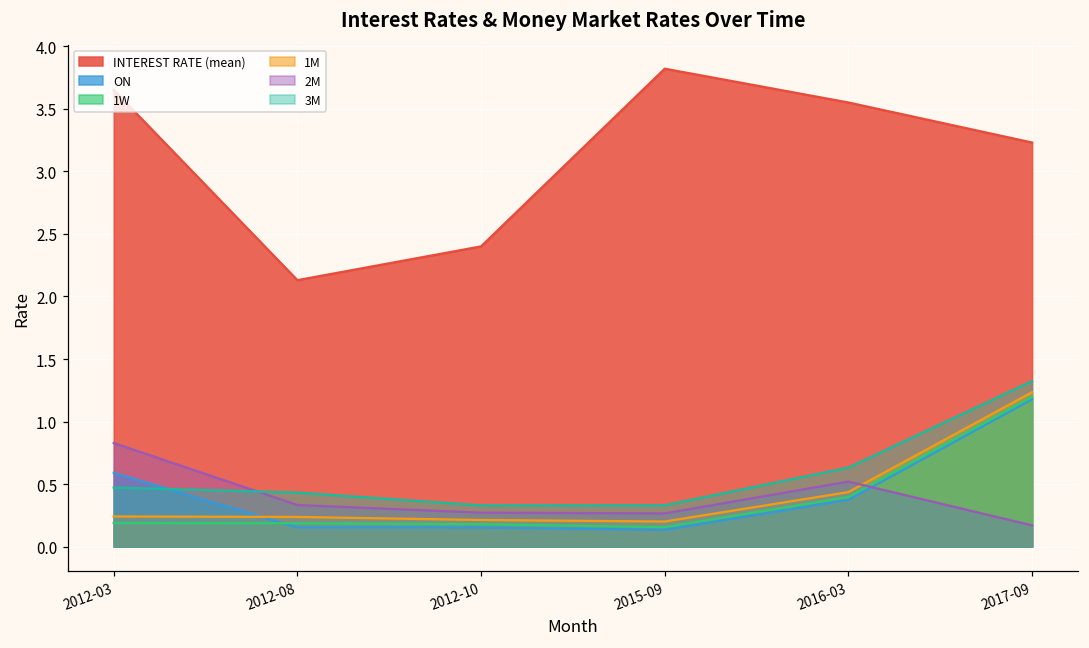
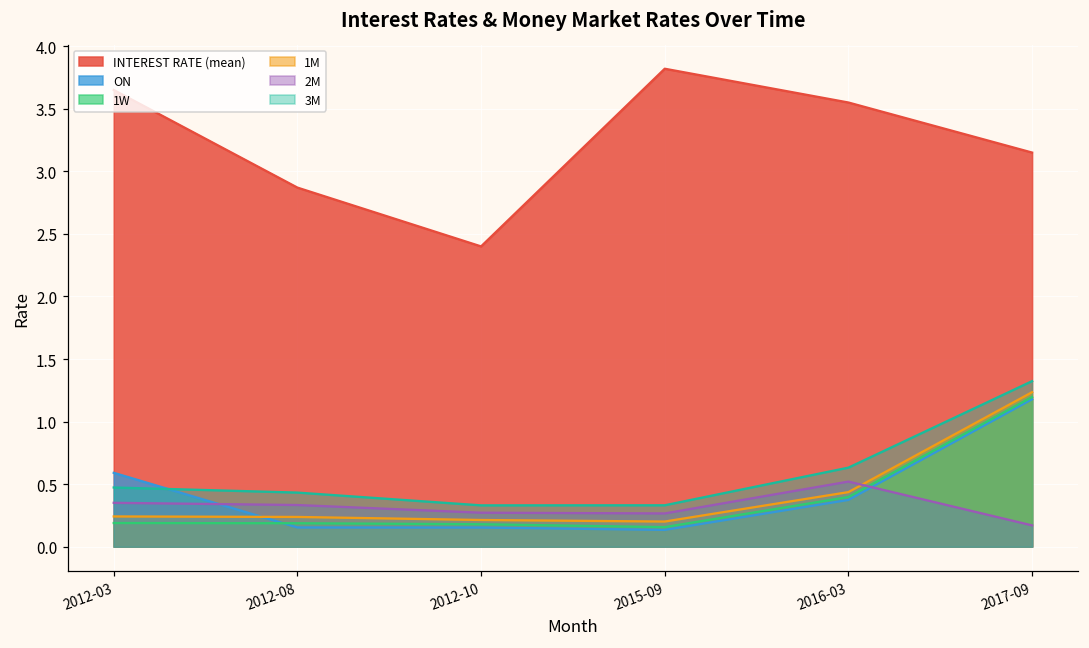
2M, 2012-03: 0.83 -> 0.35
INTEREST RATE (mean), 2012-08: 2.13 -> 2.87
INTEREST RATE (mean), 2017-09: 3.23 -> 3.15
